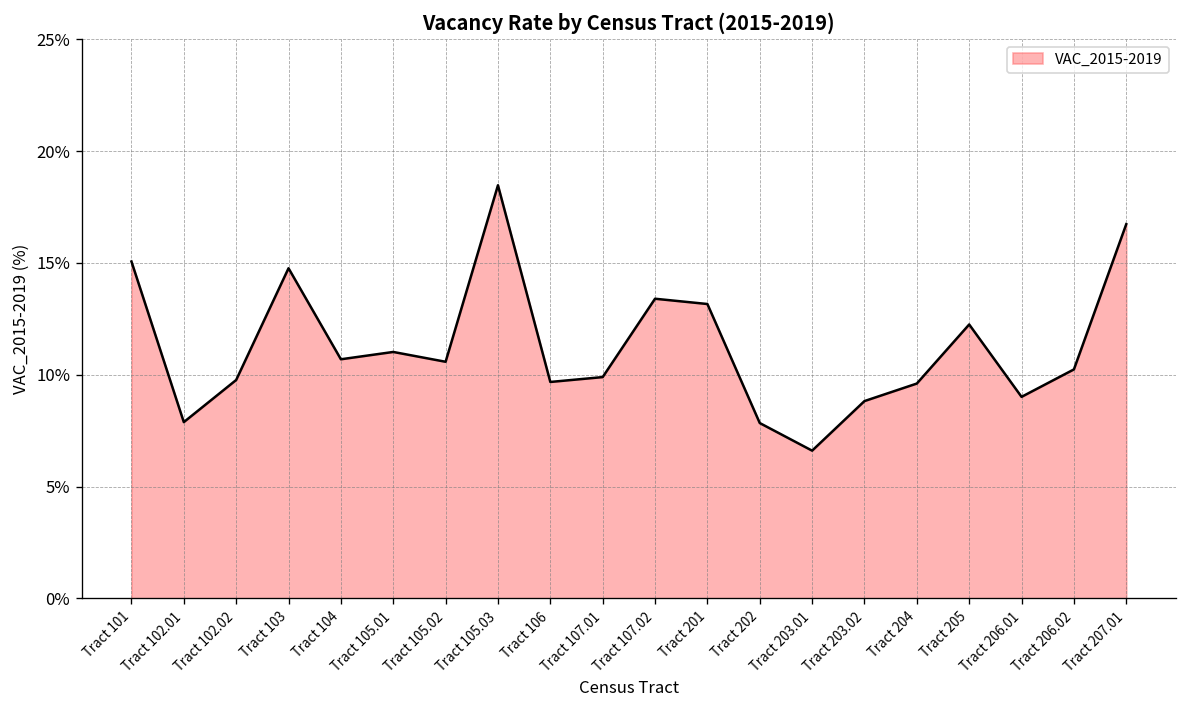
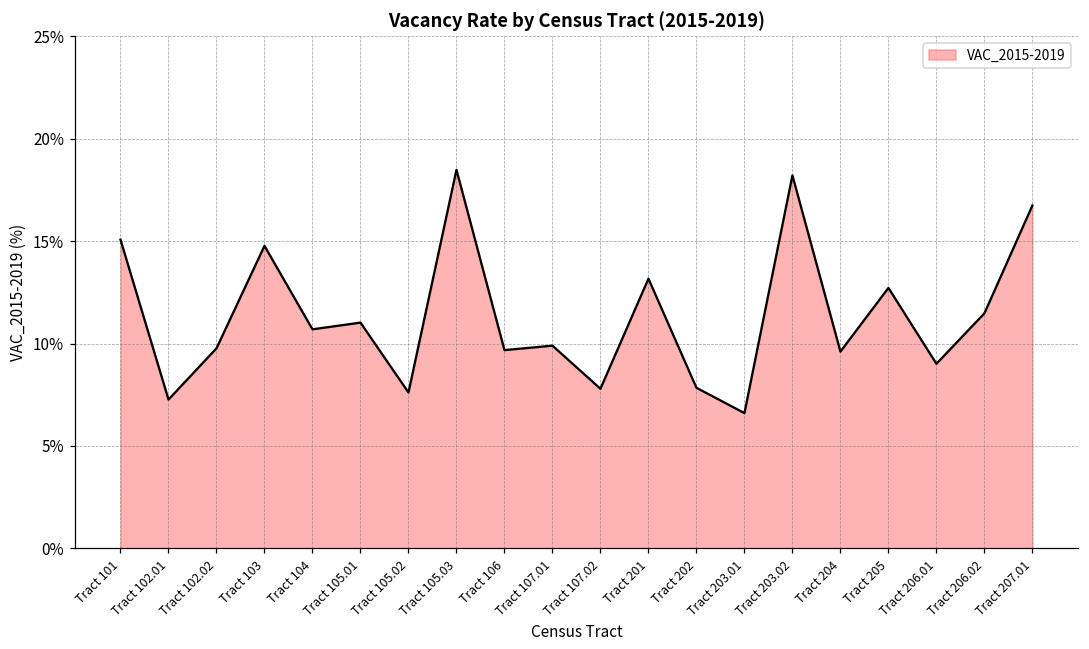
Tract 102.01: 7.9% -> 7.3%
Tract 105.02: 10.6% -> 7.6%
Tract 107.02: 13.4% -> 7.8%
Tract 203.02: 8.8% -> 18.2%
Tract 205: 12.2% -> 12.7%
Tract 206.02: 10.2% -> 11.5%
